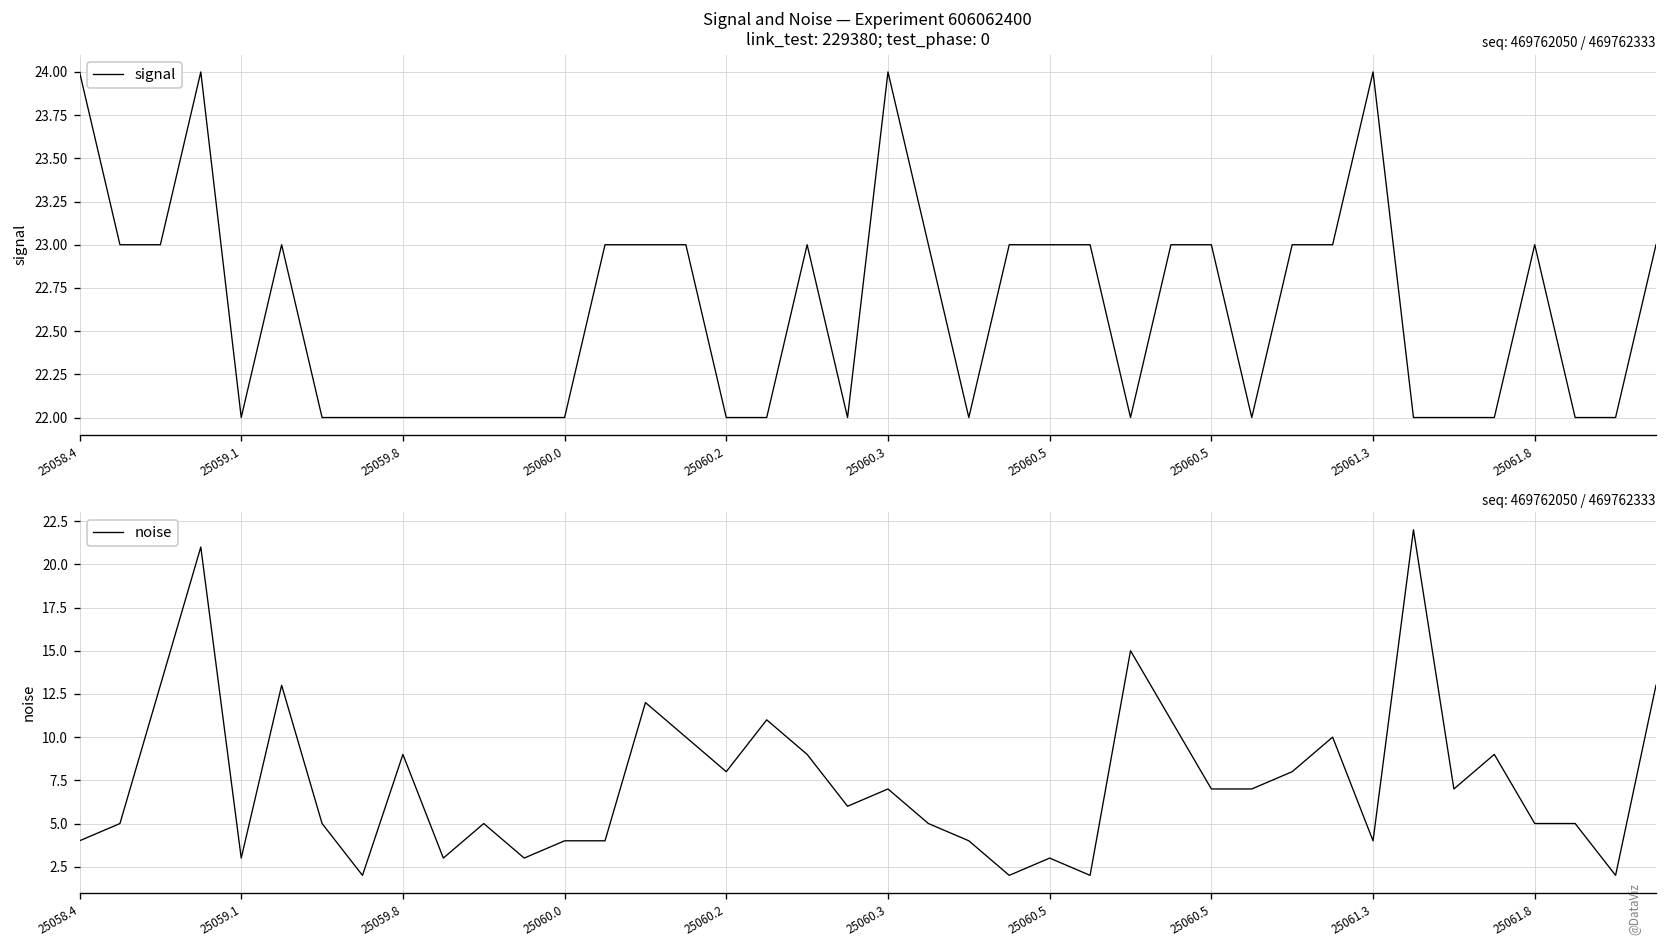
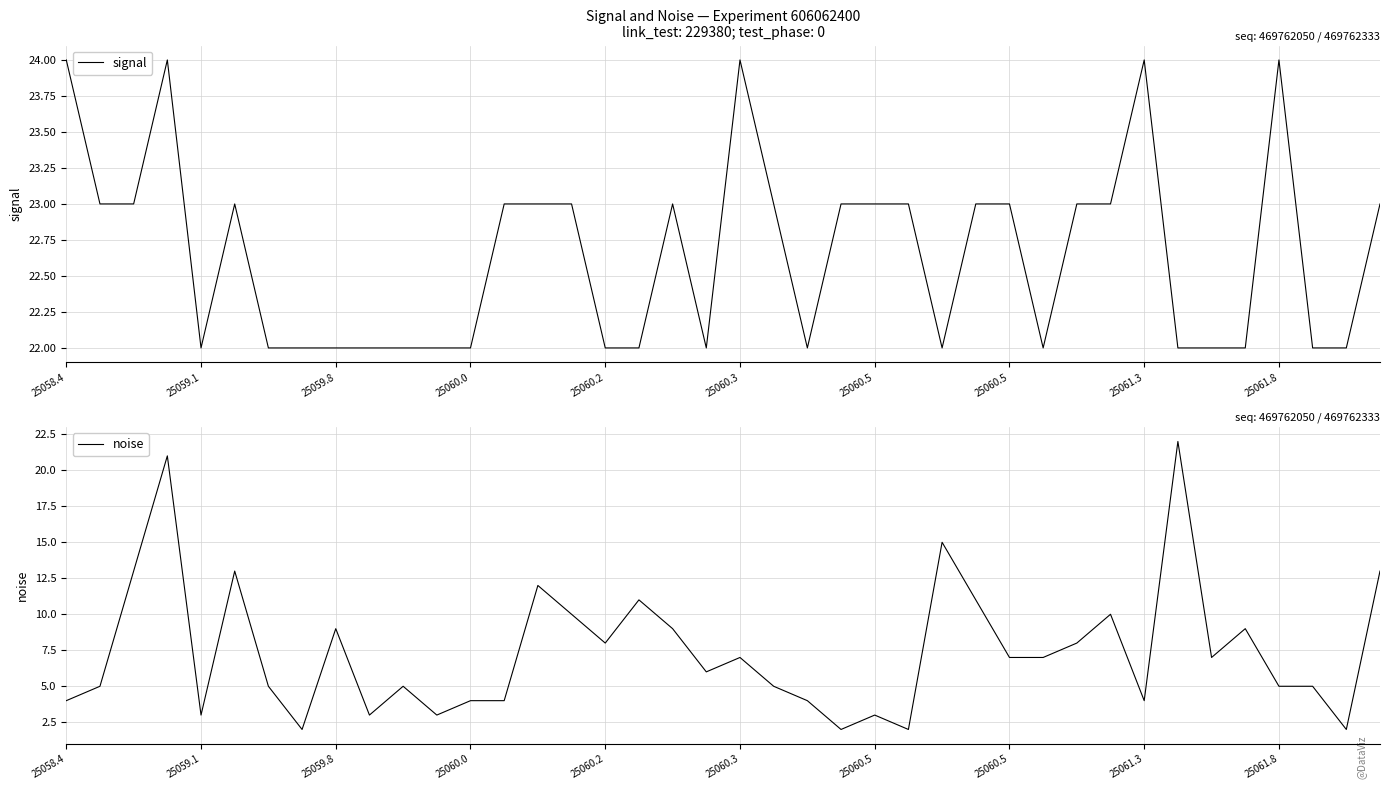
Signal and Noise — Experiment 606062400 link_test: 229380; test_phase: 0, 25061.8: 23 -> 24
